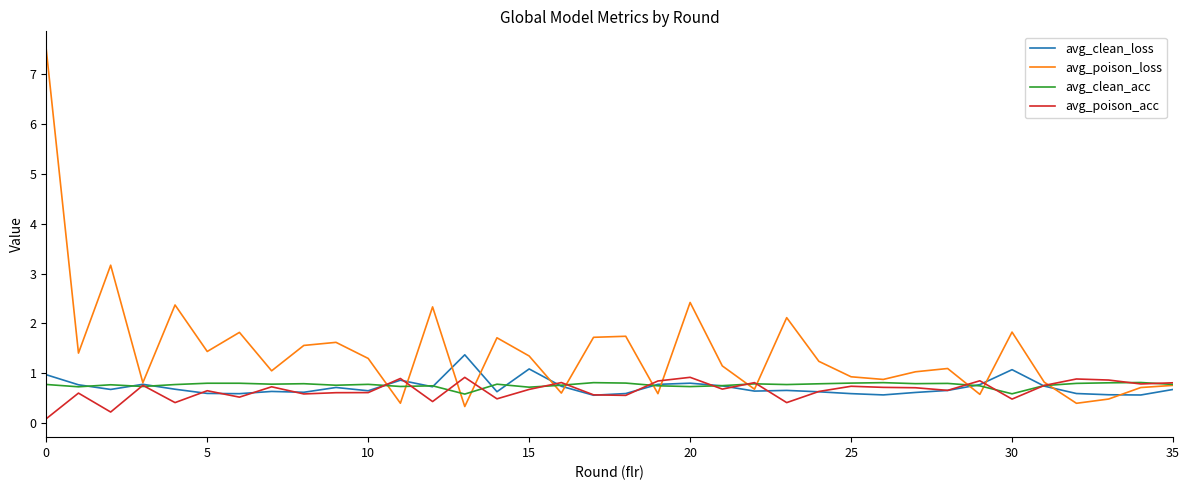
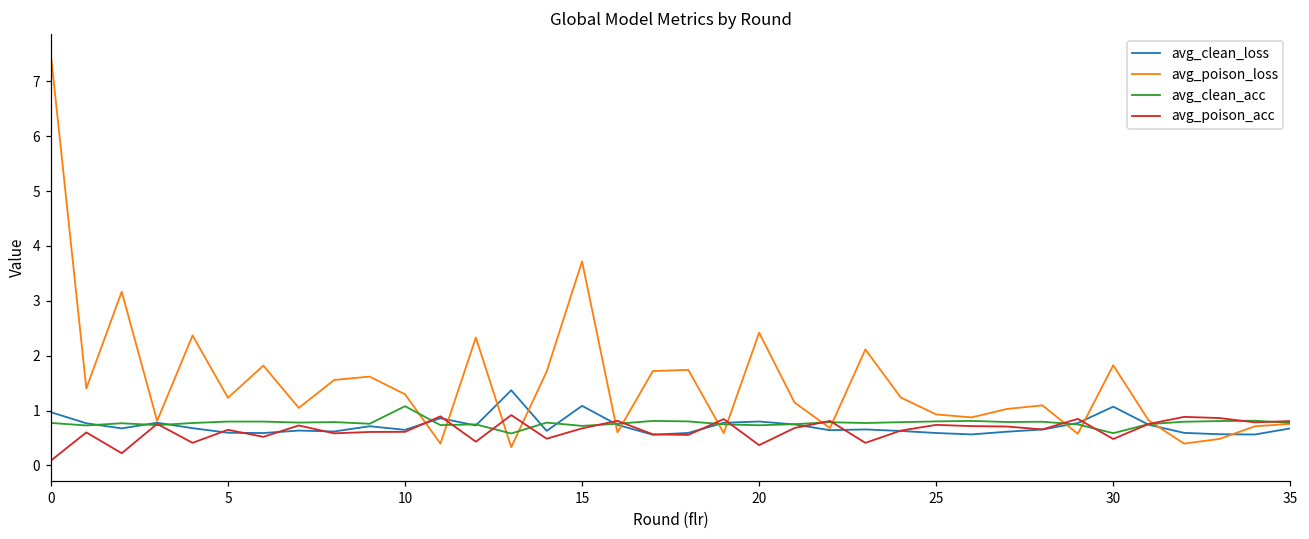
avg_poison_loss, 5: 1.4 -> 1.2
avg_clean_acc, 10: 0.8 -> 1.1
avg_poison_loss, 15: 1.3 -> 3.7
avg_poison_acc, 20: 0.9 -> 0.4
